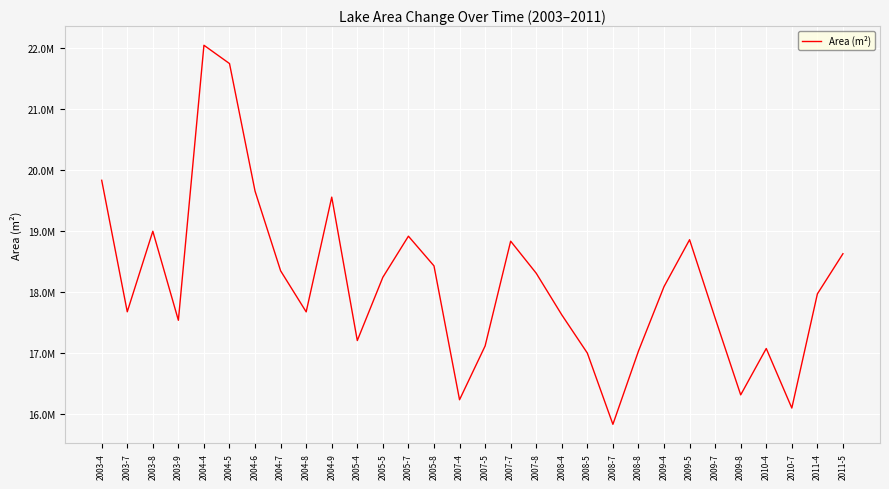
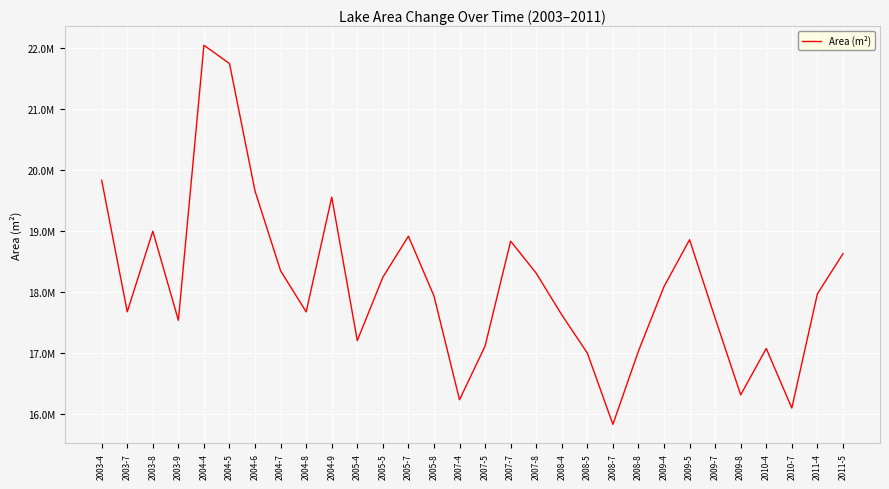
2005-8: 18400000 -> 17900000
